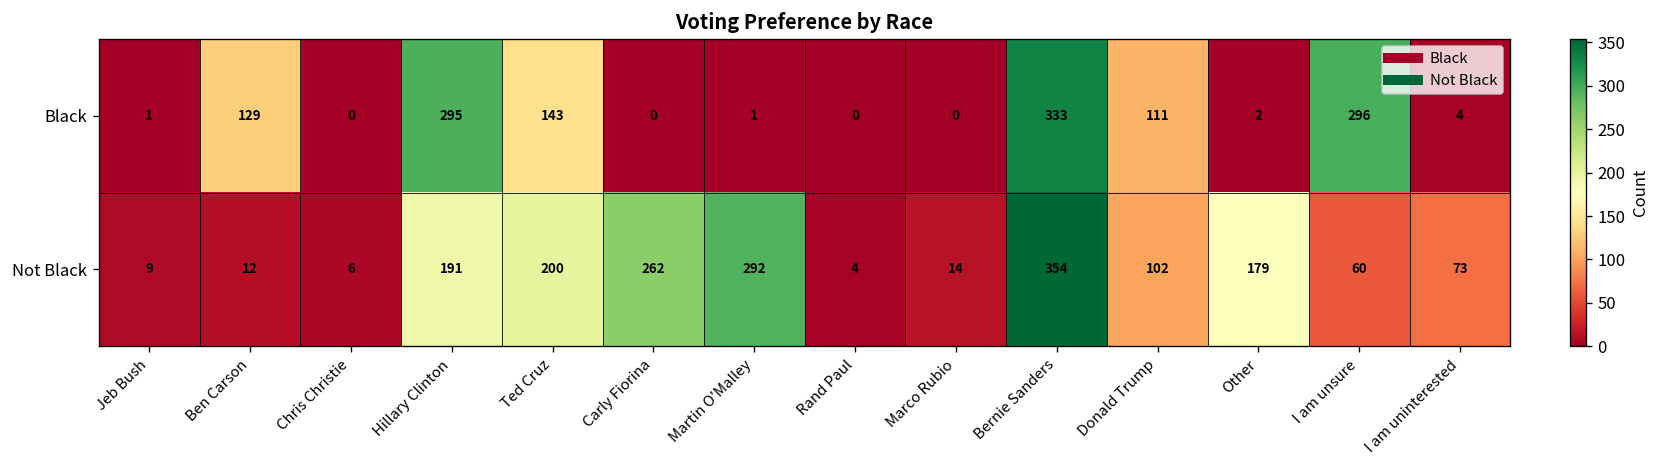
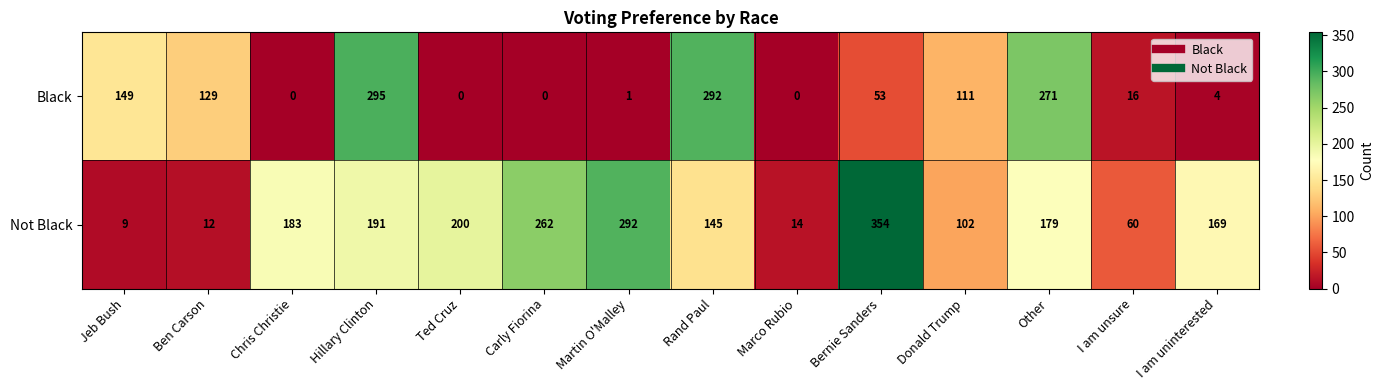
Black, Jeb Bush: 1 -> 149
Black, Ted Cruz: 143 -> 0
Black, Rand Paul: 0 -> 292
Black, Bernie Sanders: 333 -> 53
Black, Other: 2 -> 271
Black, I am unsure: 296 -> 16
Not Black, Chris Christie: 6 -> 183
Not Black, Rand Paul: 4 -> 145
Not Black, I am uninterested: 73 -> 169
